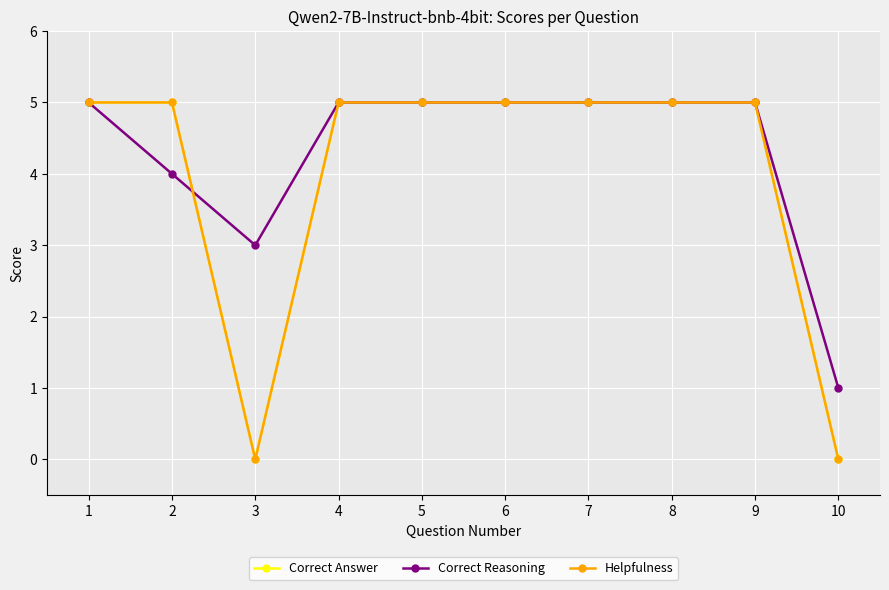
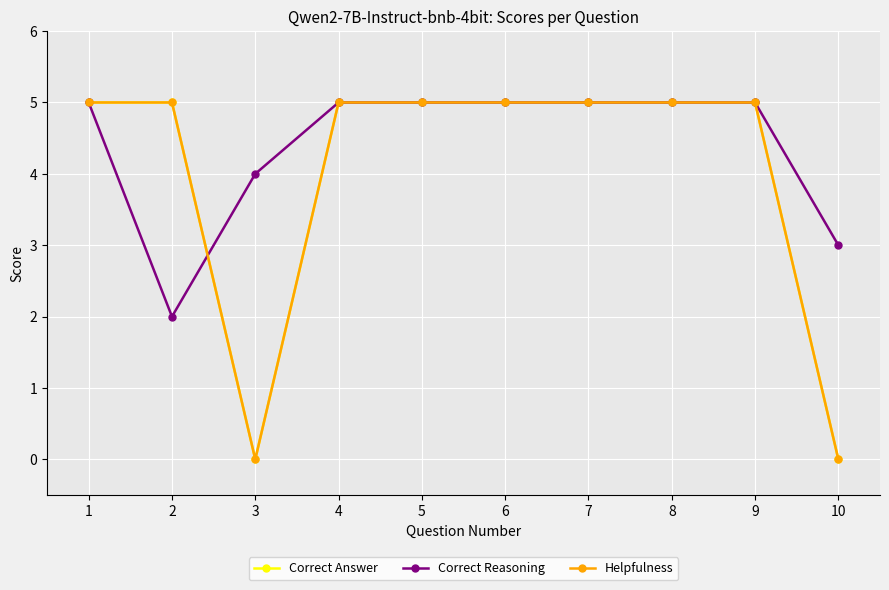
Correct Reasoning, 2: 4 -> 2
Correct Reasoning, 3: 3 -> 4
Correct Reasoning, 10: 1 -> 3
